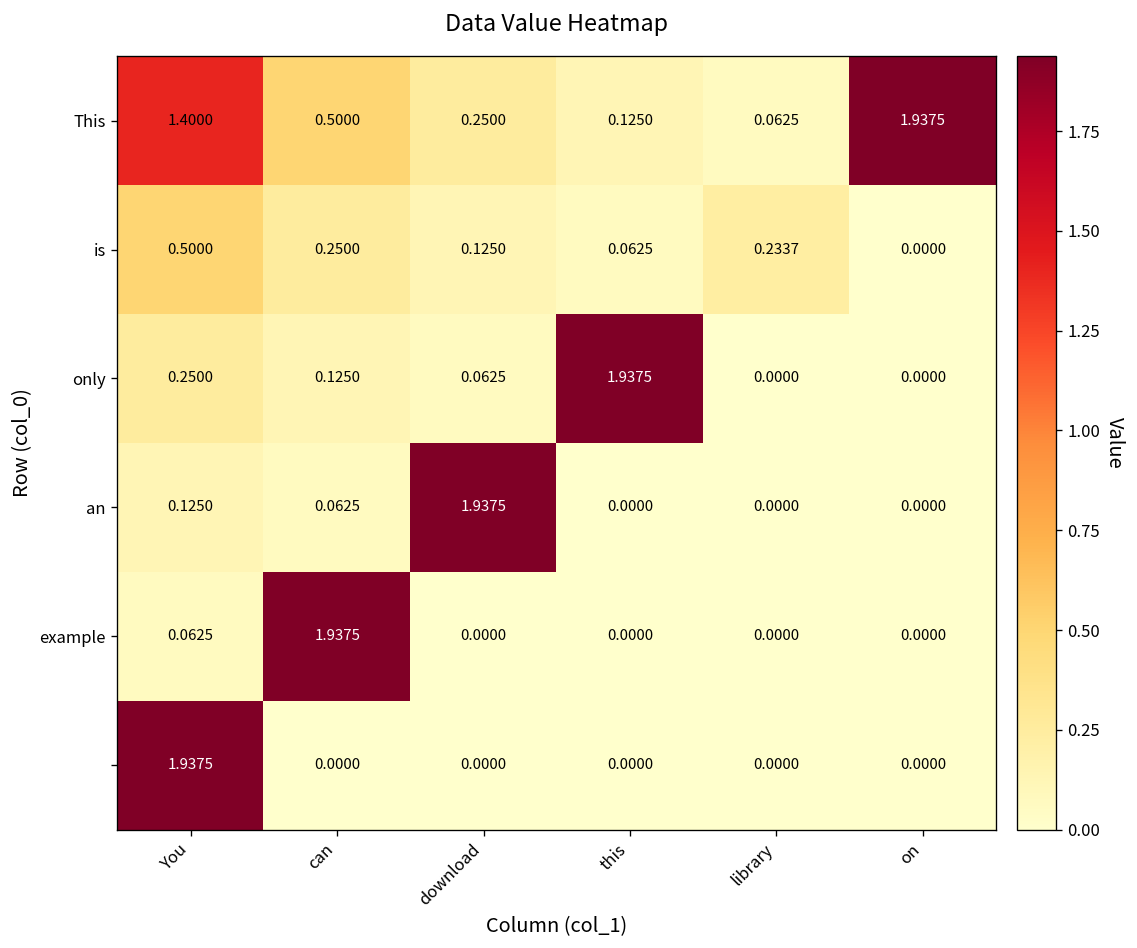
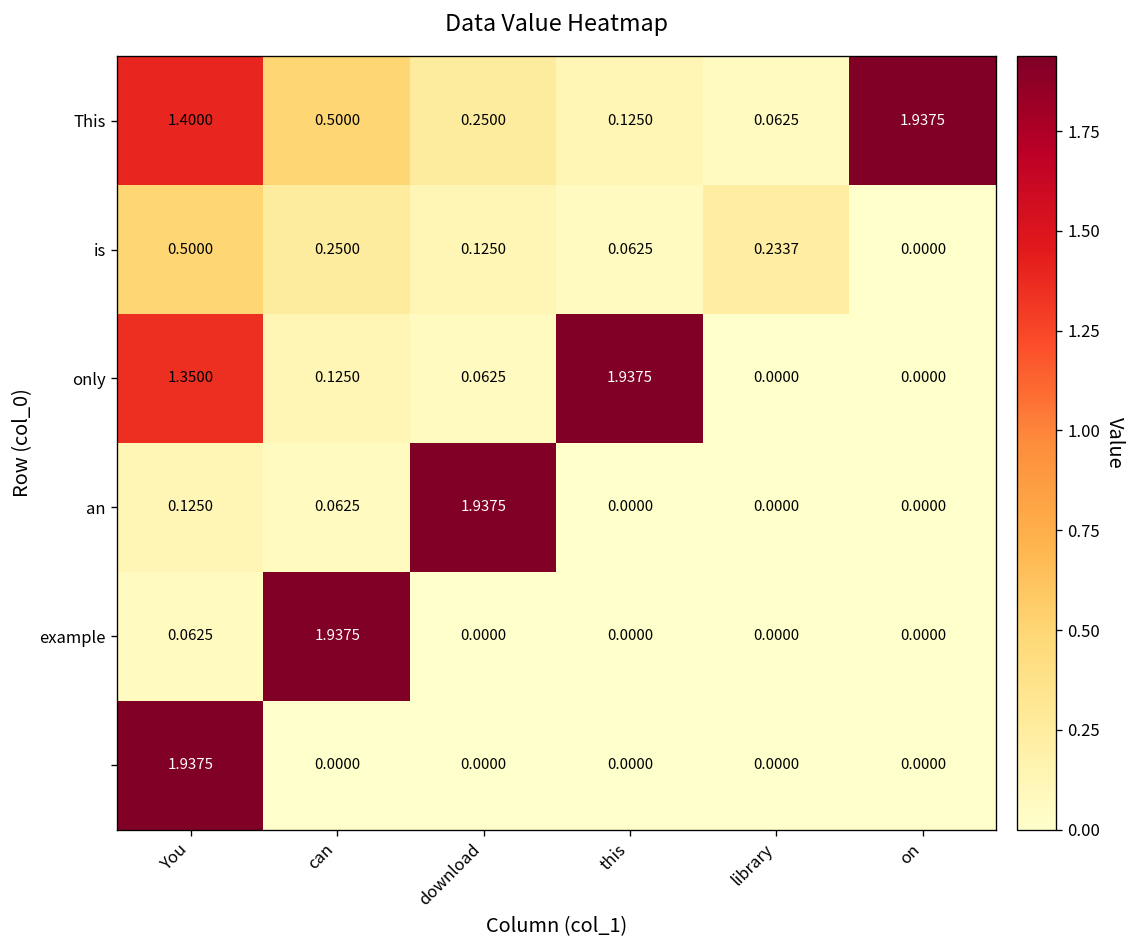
only, You: 0.2500 -> 1.3500
